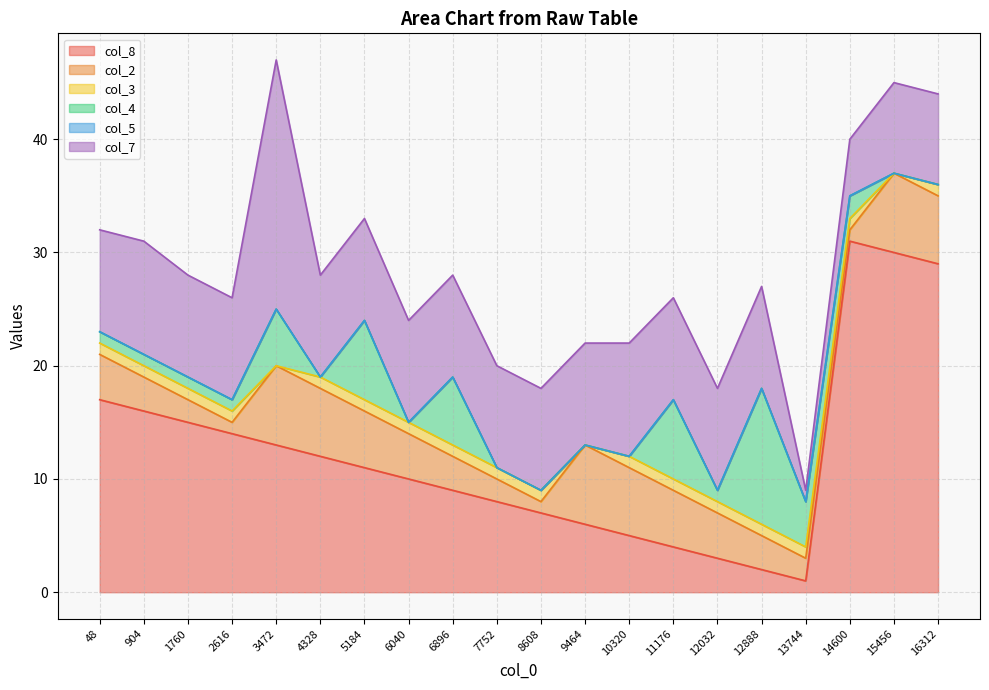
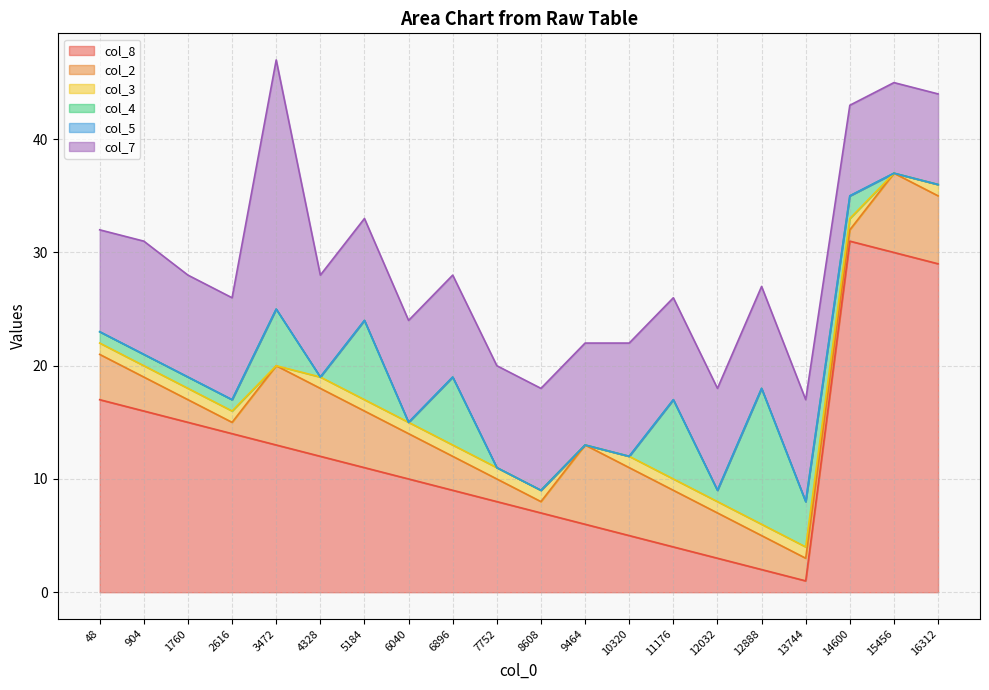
col_7, 13744: 1 -> 9
col_7, 14600: 5 -> 8
